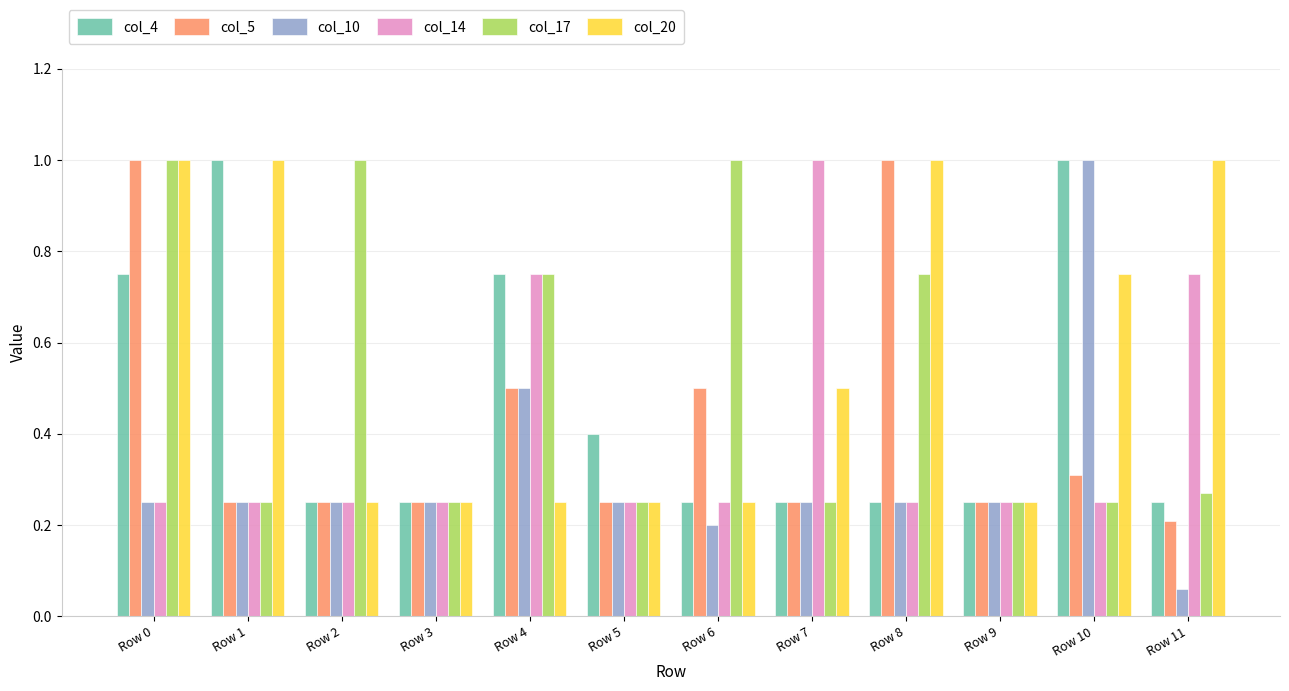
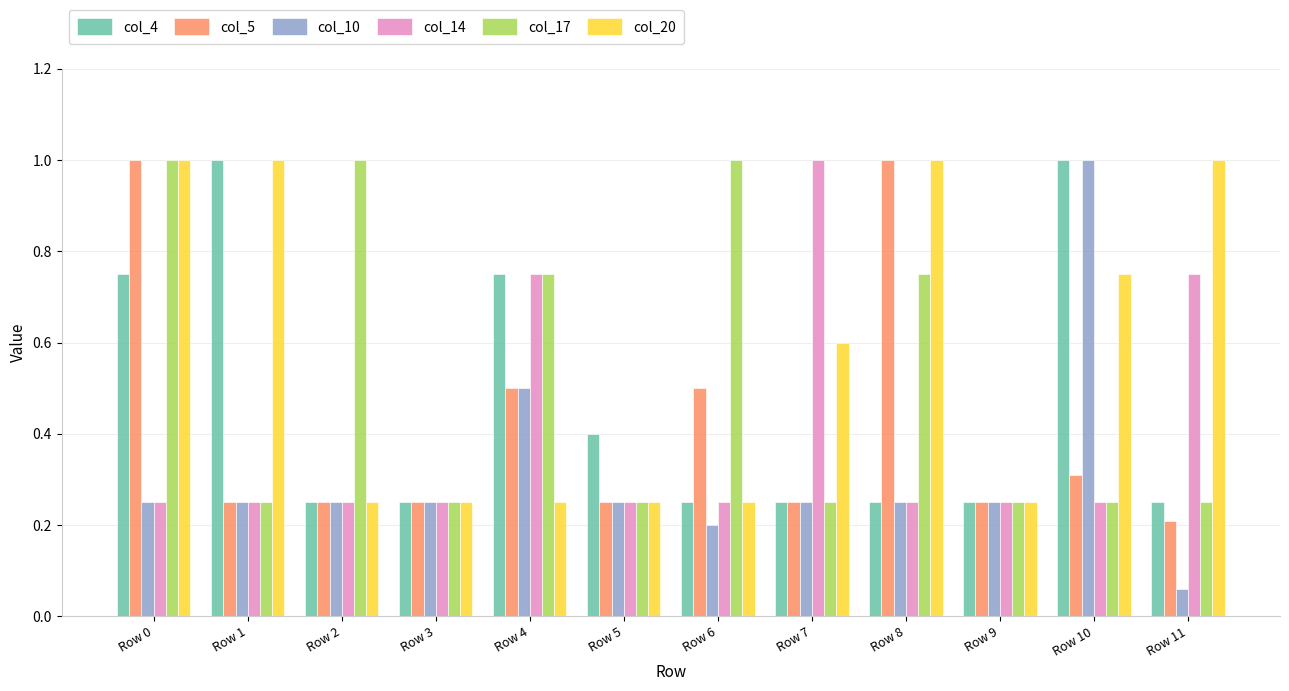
col_20, Row 7: 0.5 -> 0.6
col_17, Row 11: 0.27 -> 0.25
